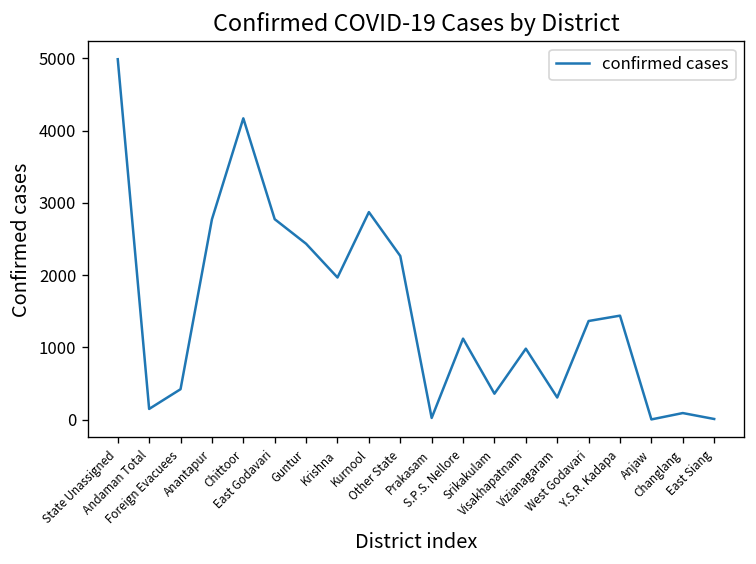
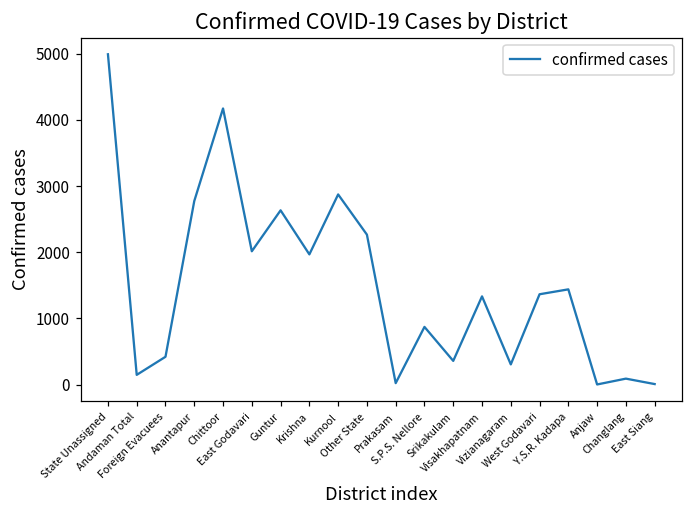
East Godavari: 2800 -> 2000
Guntur: 2400 -> 2600
S.P.S. Nellore: 1100 -> 900
Visakhapatnam: 1000 -> 1300
